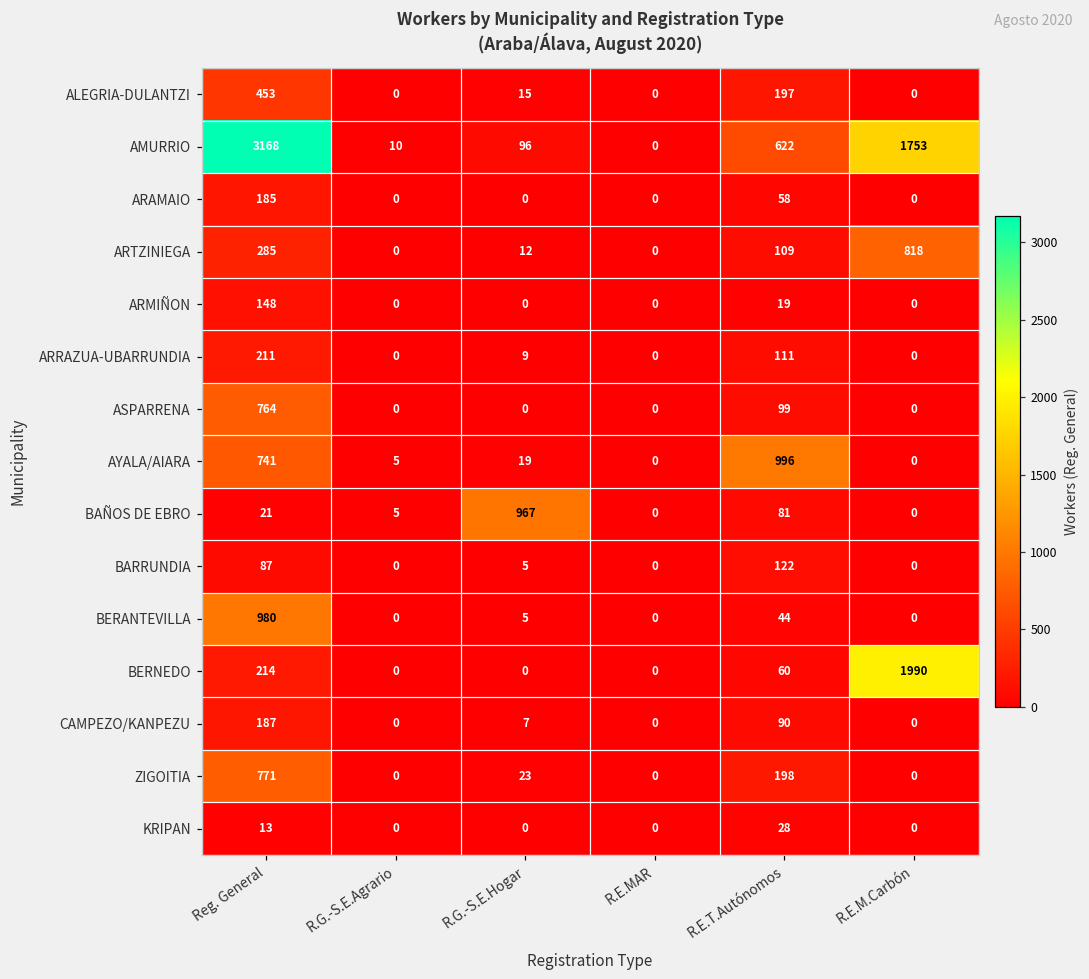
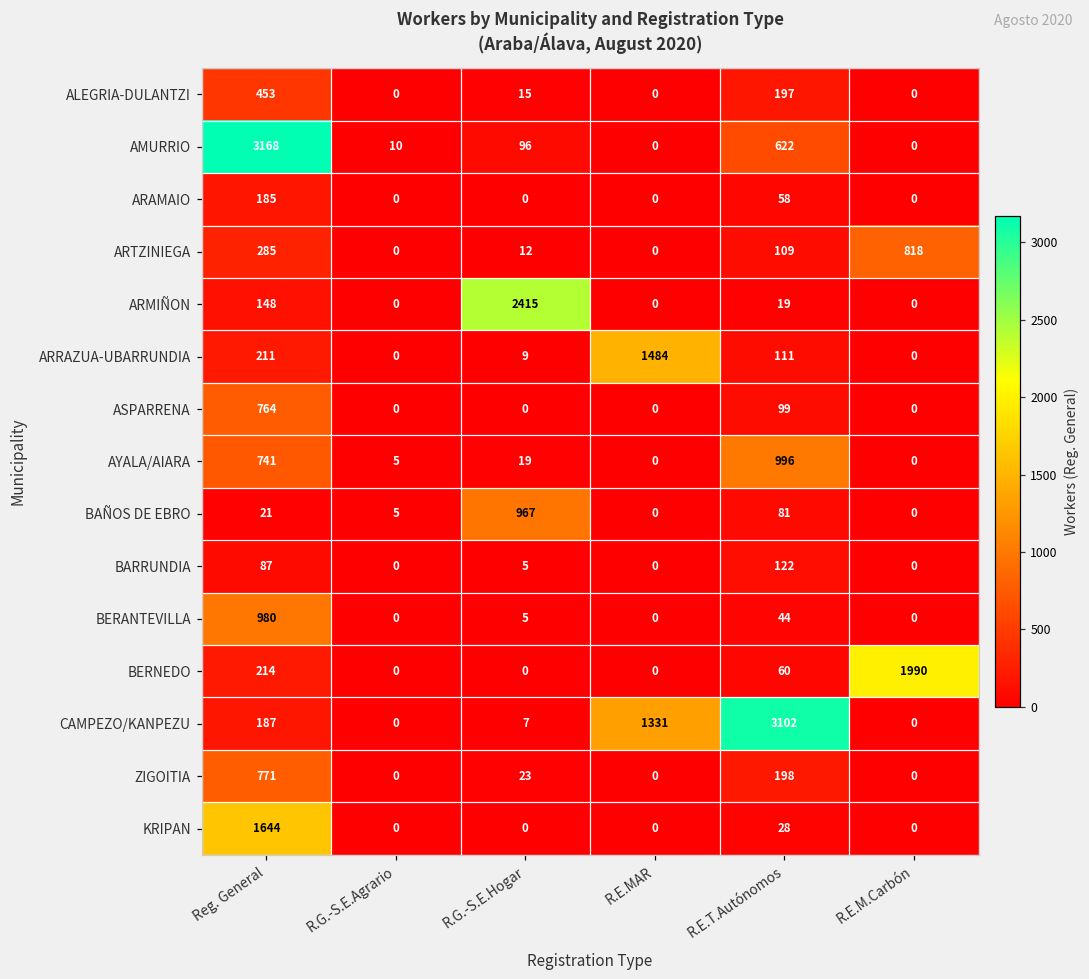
AMURRIO, R.E.M.Carbón: 1753 -> 0
ARMIÑON, R.G.-S.E.Hogar: 0 -> 2415
ARRAZUA-UBARRUNDIA, R.E.MAR: 0 -> 1484
CAMPEZO/KANPEZU, R.E.MAR: 0 -> 1331
CAMPEZO/KANPEZU, R.E.T.Autónomos: 90 -> 3102
KRIPAN, Reg. General: 13 -> 1644
